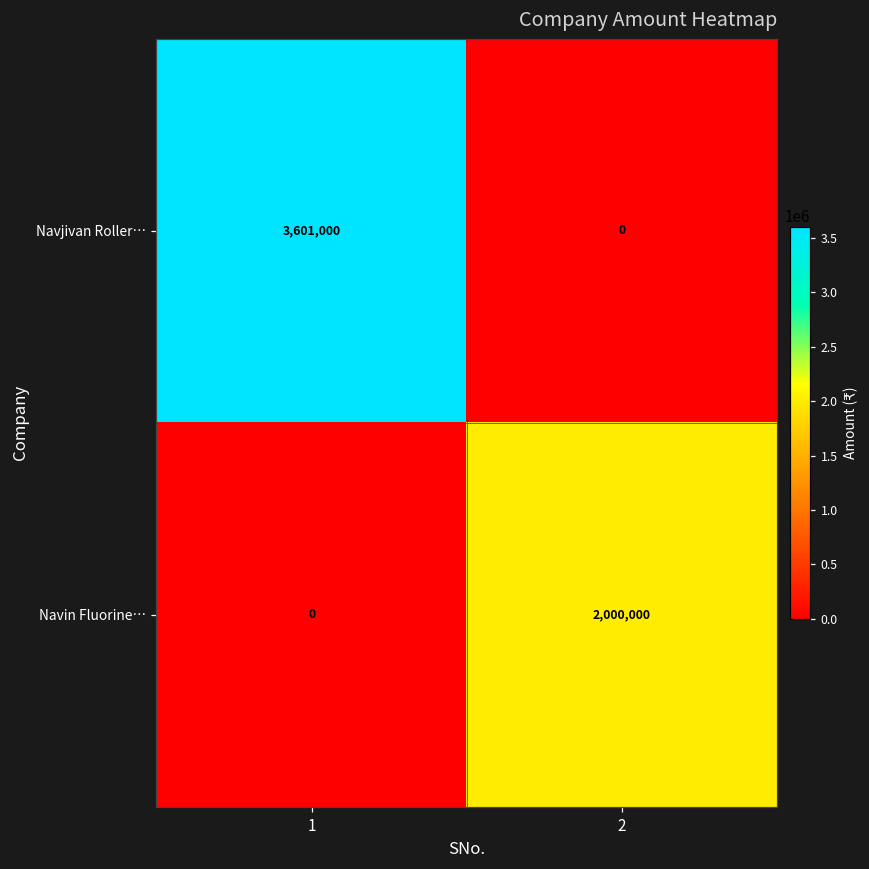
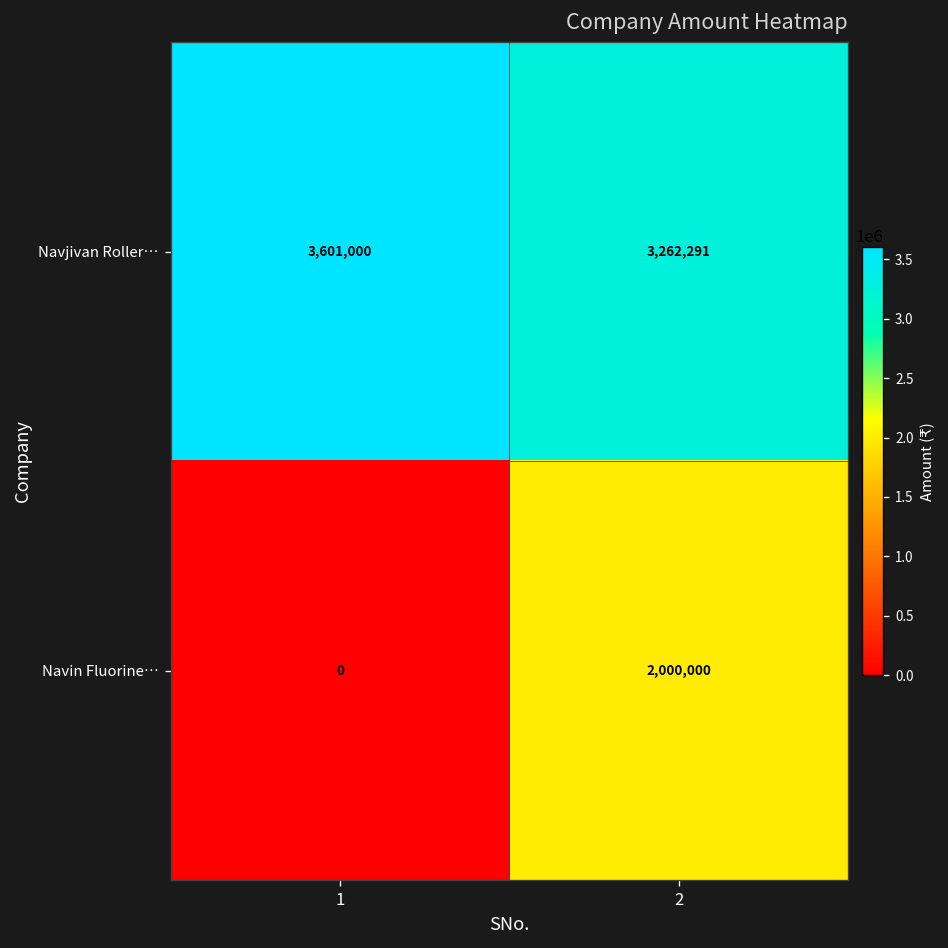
Navjivan Roller…, 2: 0 -> 3,262,291
